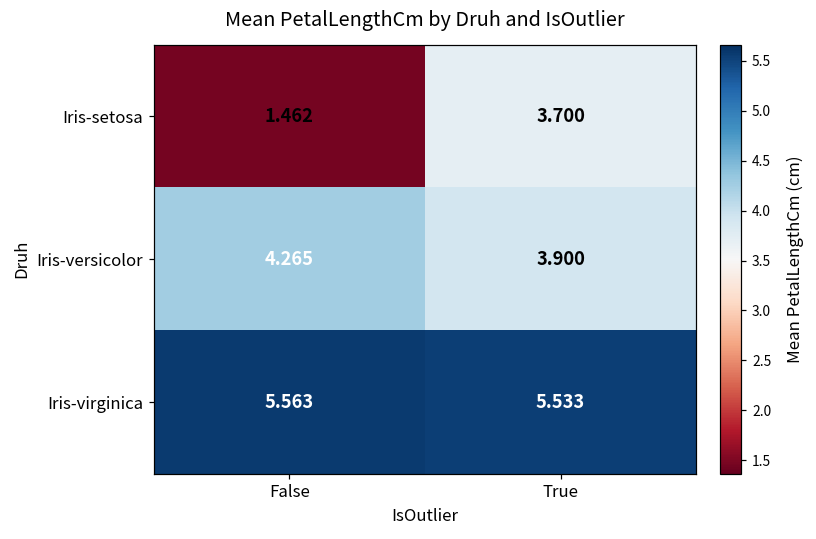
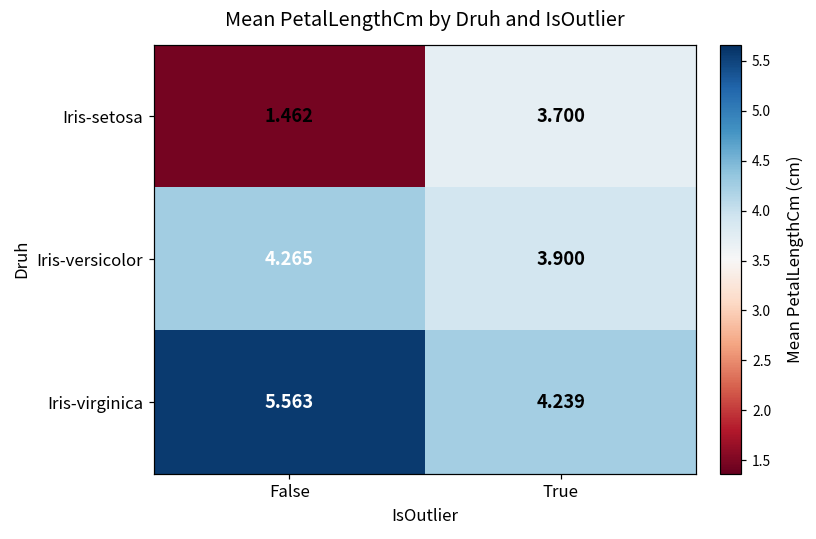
Iris-virginica, True: 5.533 -> 4.239
